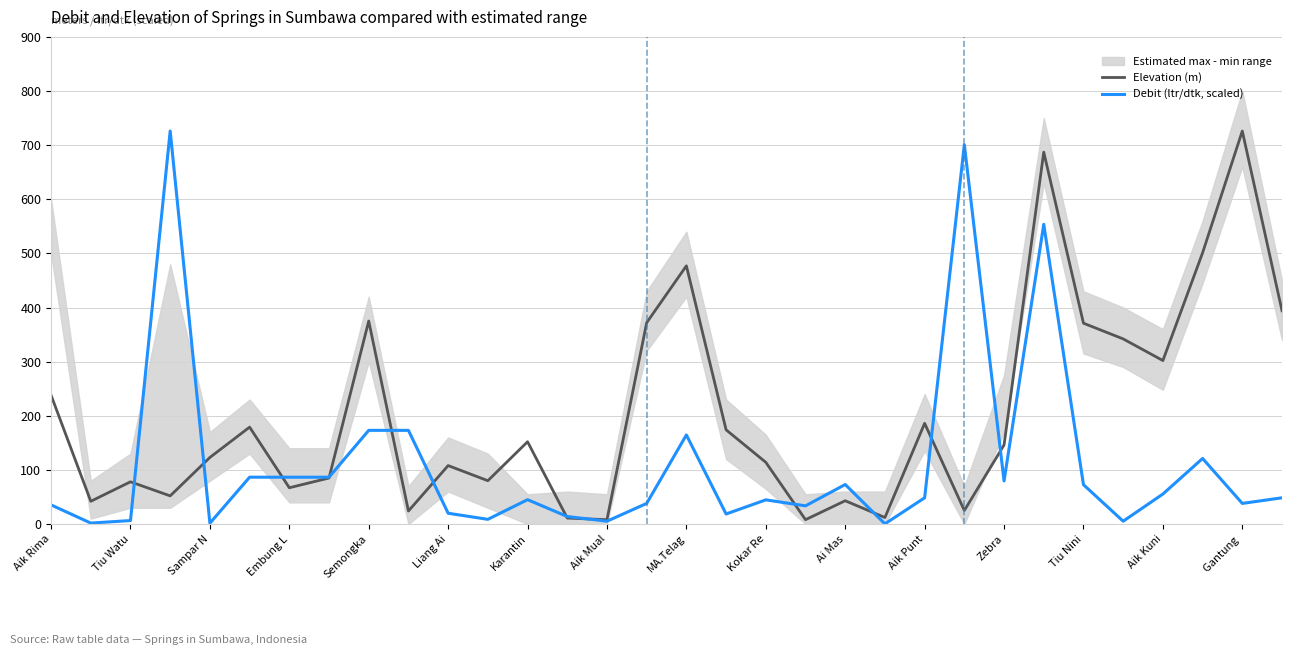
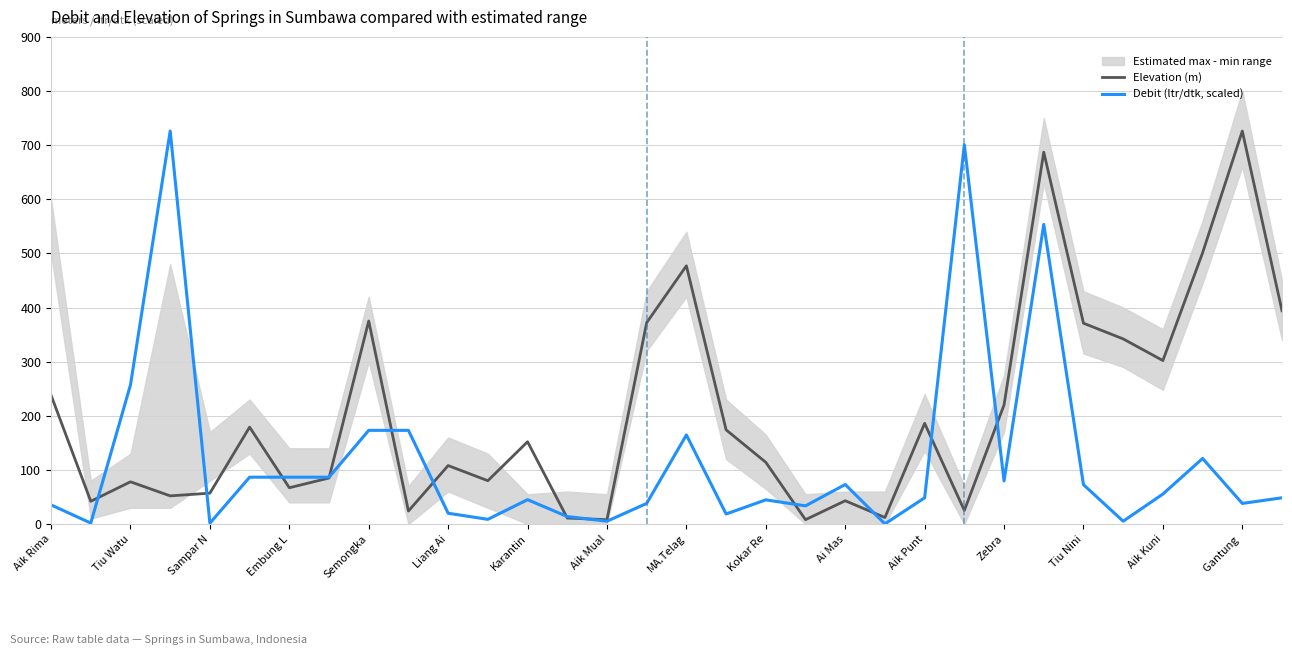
Debit (ltr/dtk, scaled), Tiu Watu: 10 -> 260
Elevation (m), Sampar N: 120 -> 60
Elevation (m), Zebra: 150 -> 220
